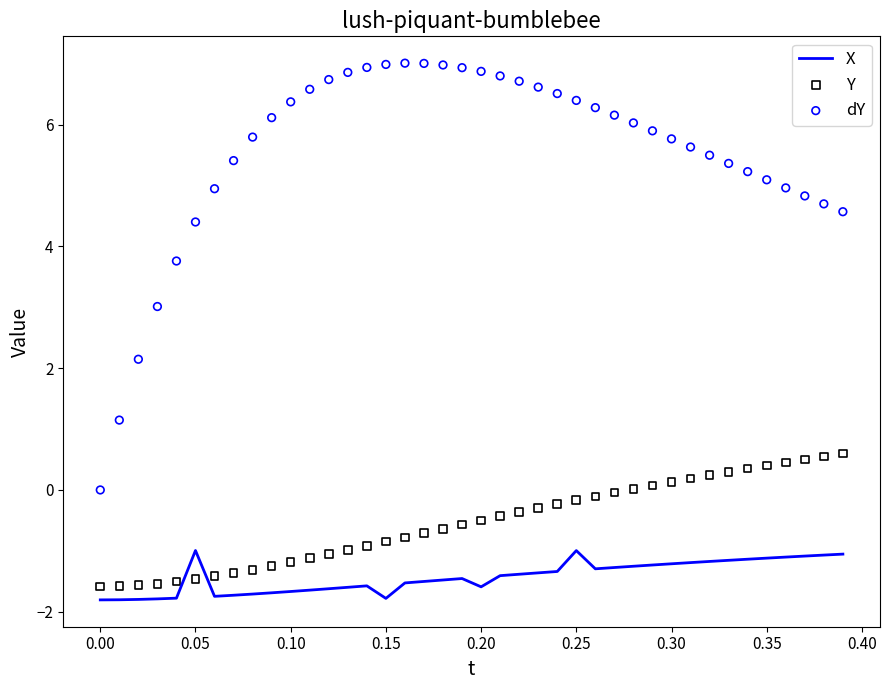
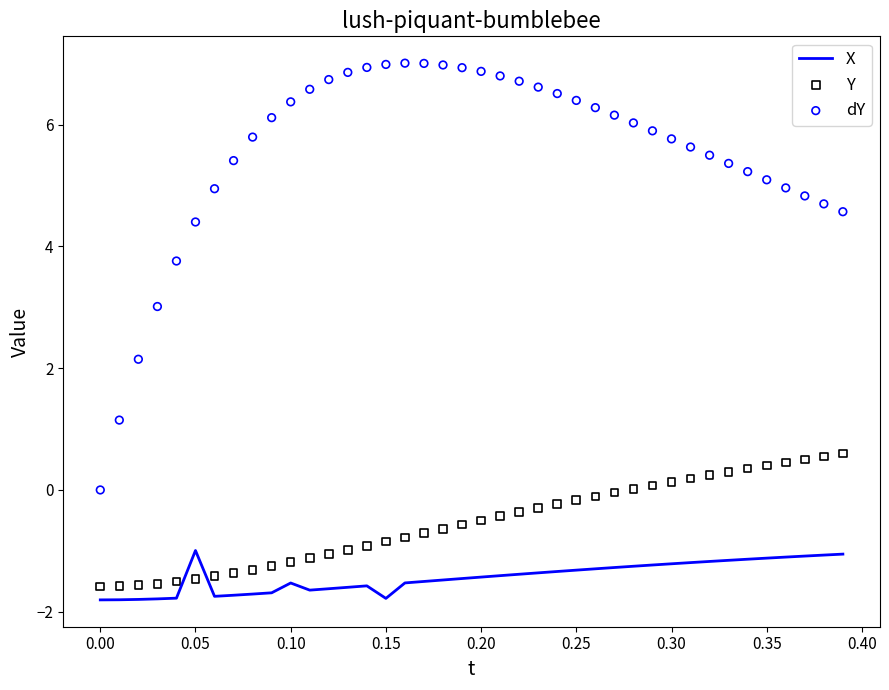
X, 0.10: -1.7 -> -1.5
X, 0.20: -1.6 -> -1.4
X, 0.25: -1.0 -> -1.3
